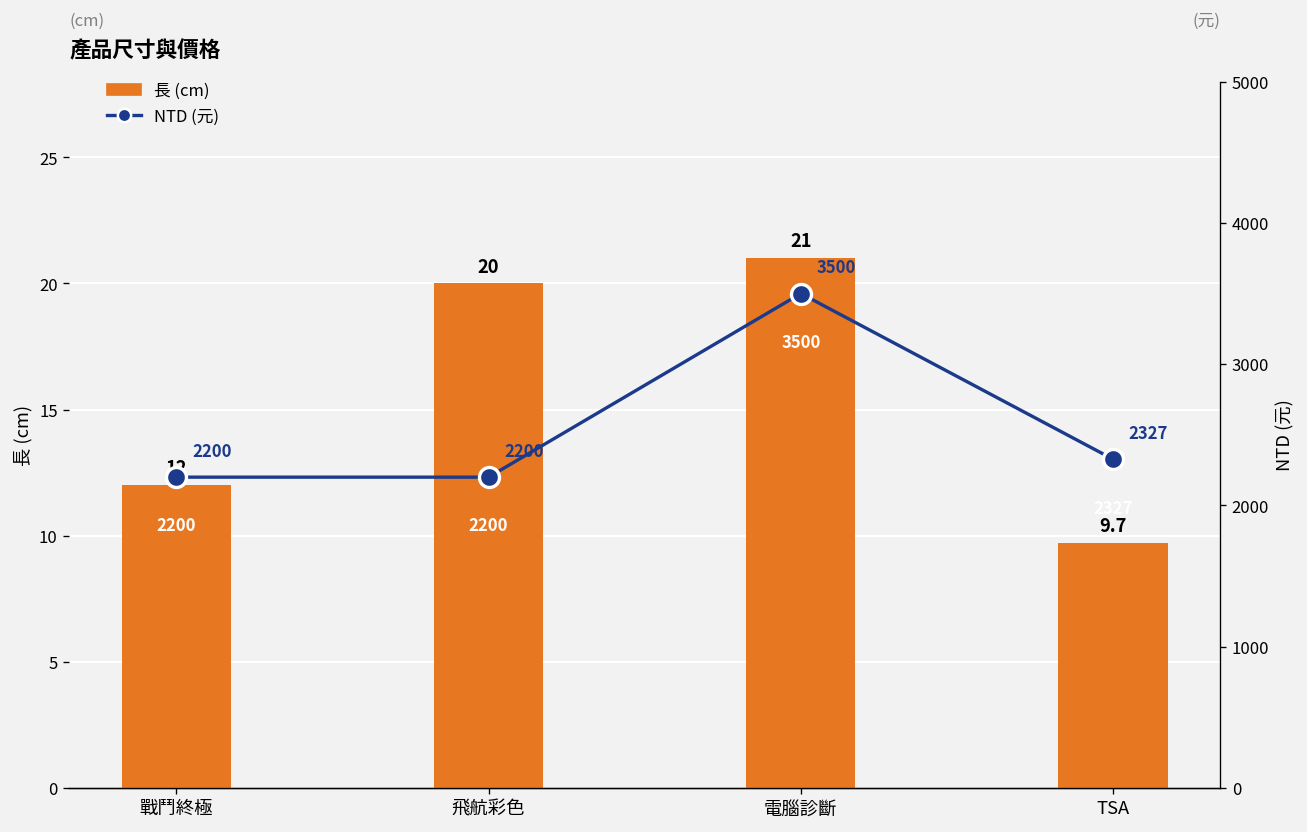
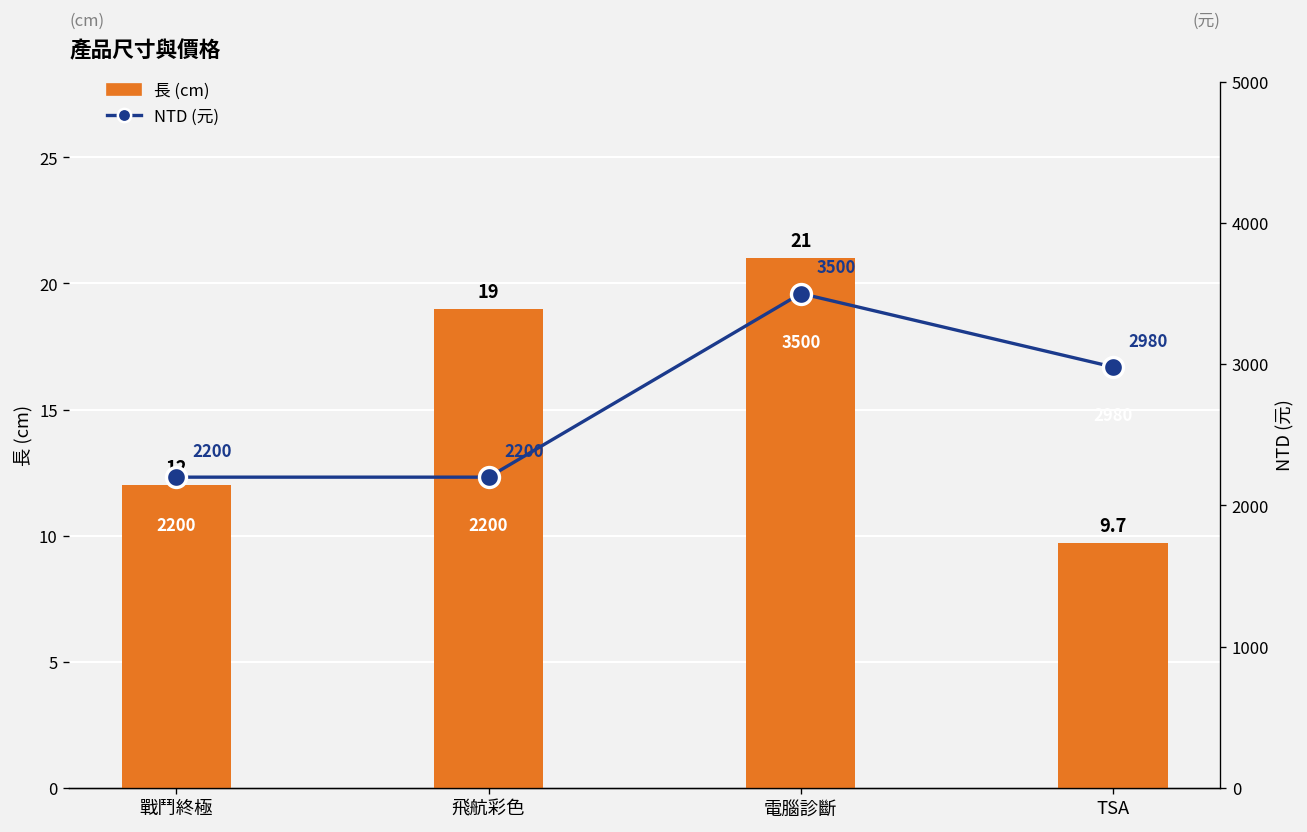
長 (cm), 飛航彩色: 20 -> 19
NTD (元), TSA: 2327 -> 2980
